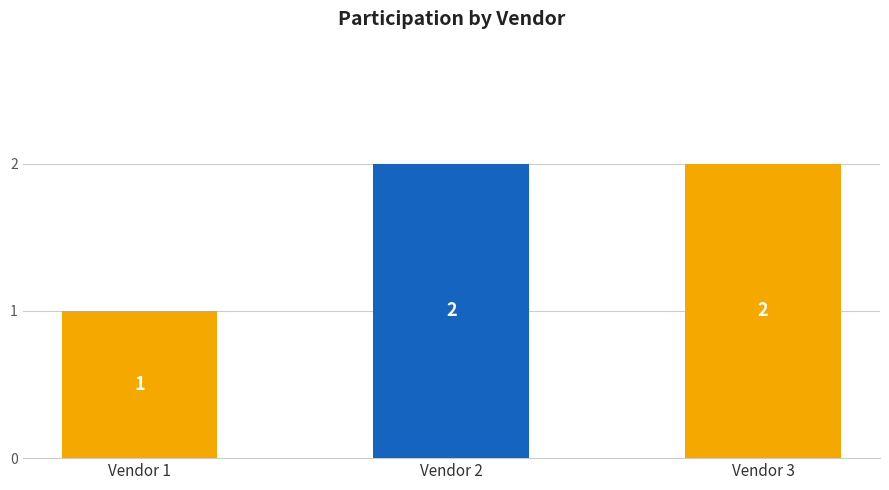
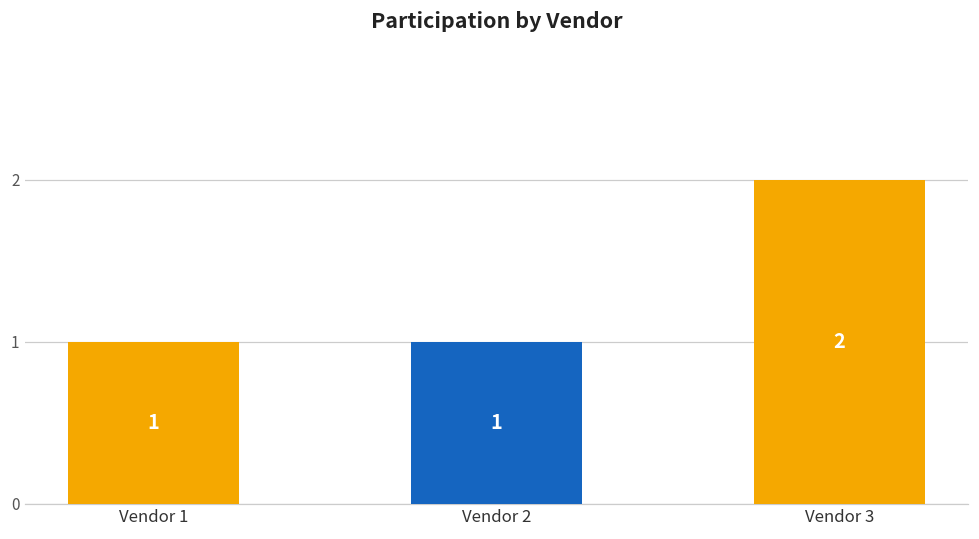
Vendor 2: 2 -> 1
